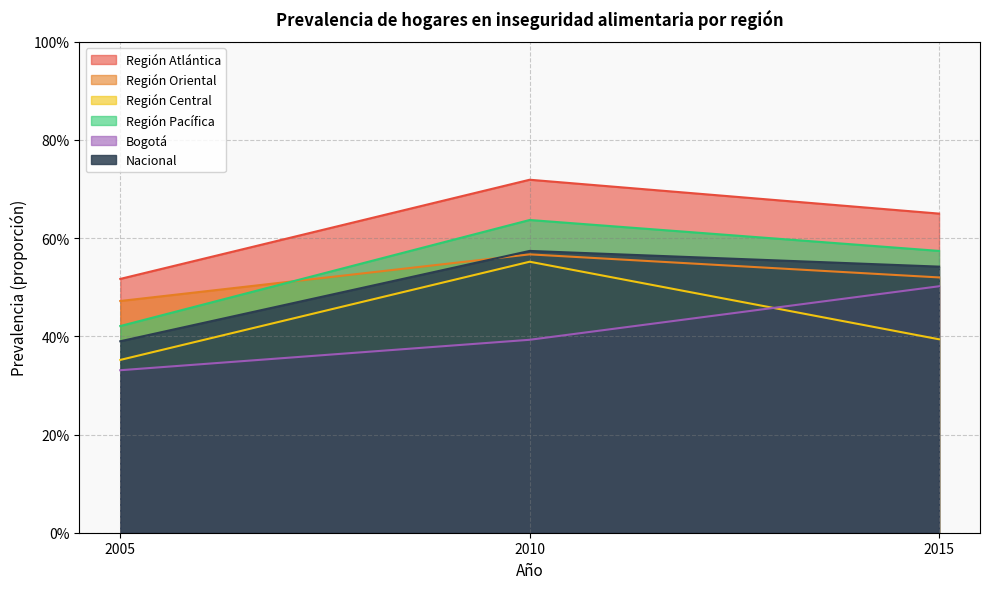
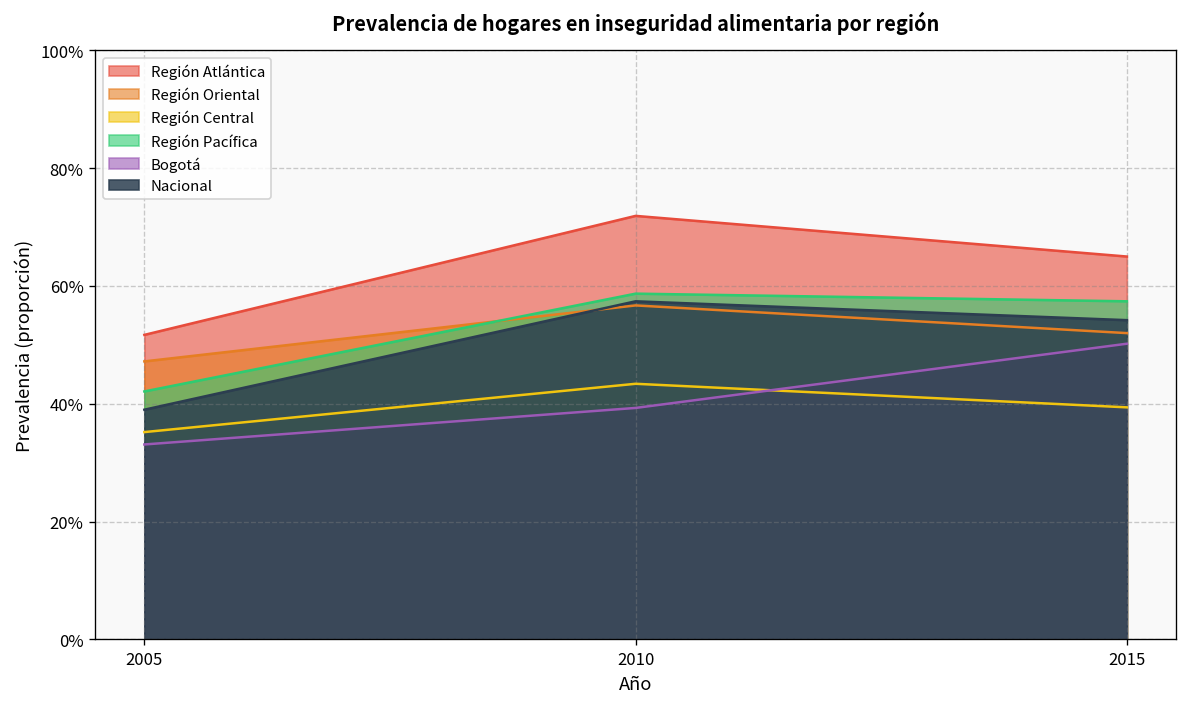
Región Central, 2010: 55% -> 43%
Región Pacífica, 2010: 64% -> 59%
